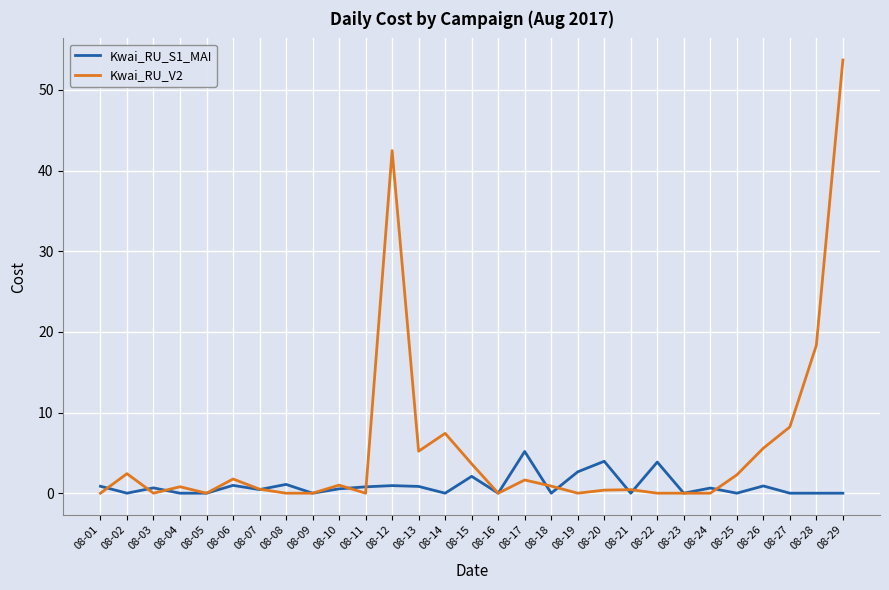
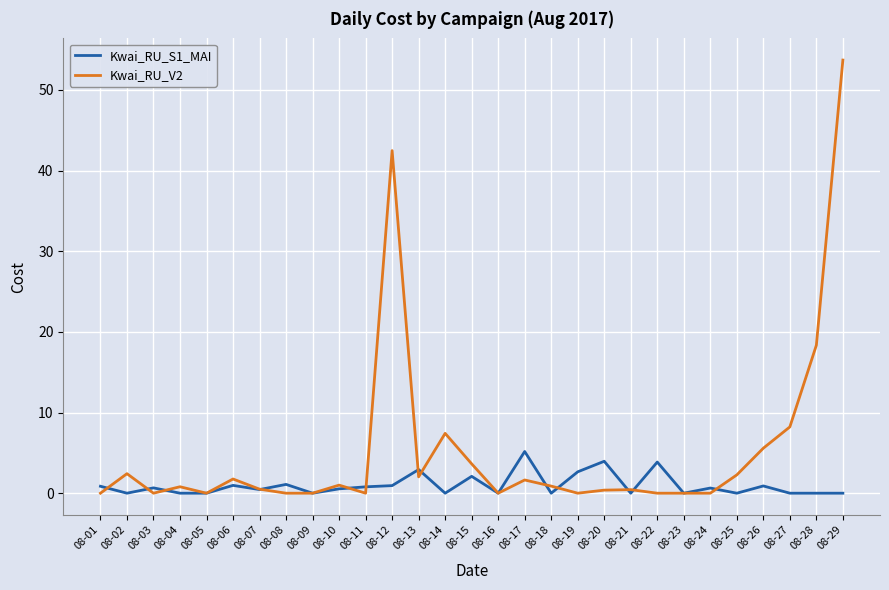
Kwai_RU_S1_MAI, 08-13: 1 -> 3
Kwai_RU_V2, 08-13: 5 -> 2
